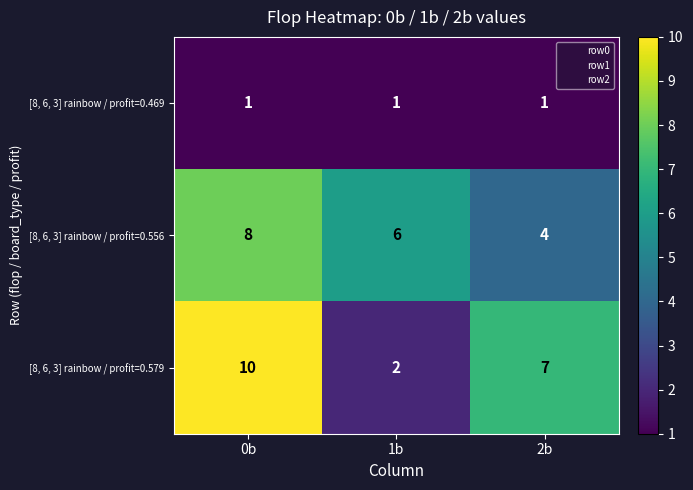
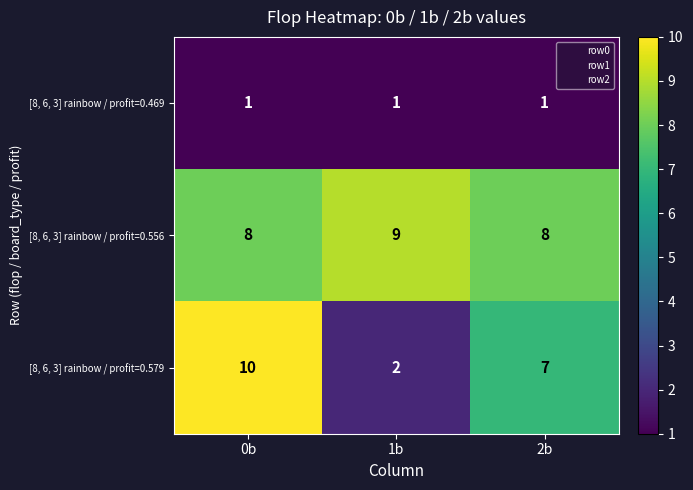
[8, 6, 3] rainbow / profit=0.556, 1b: 6 -> 9
[8, 6, 3] rainbow / profit=0.556, 2b: 4 -> 8
